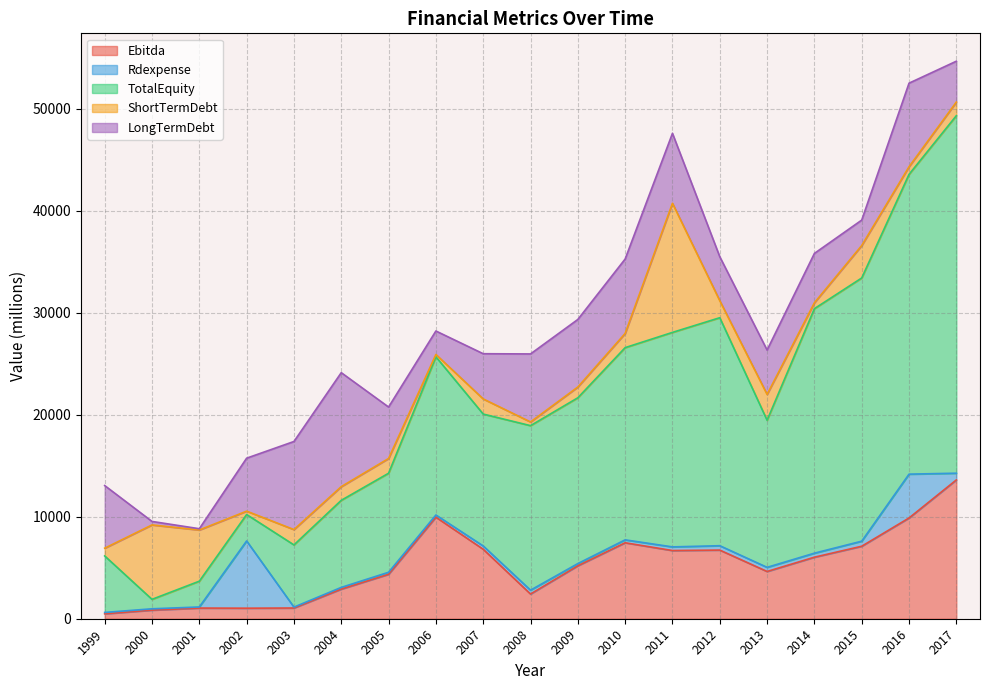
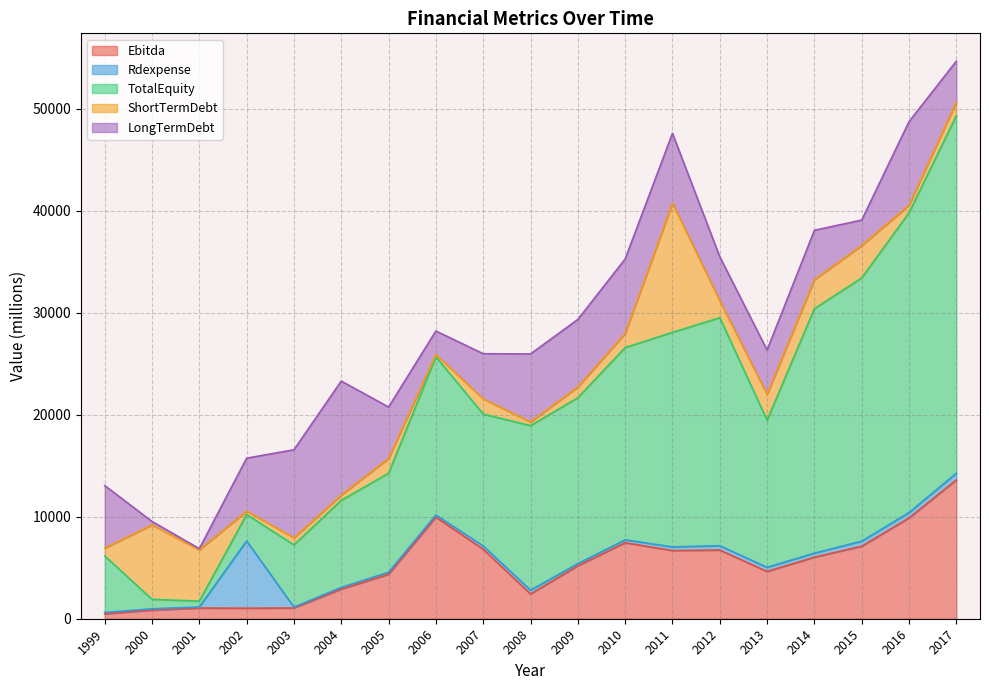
TotalEquity, 2001: 2500 -> 600
ShortTermDebt, 2003: 1500 -> 700
ShortTermDebt, 2004: 1300 -> 500
ShortTermDebt, 2014: 600 -> 2800
Rdexpense, 2016: 4300 -> 500
